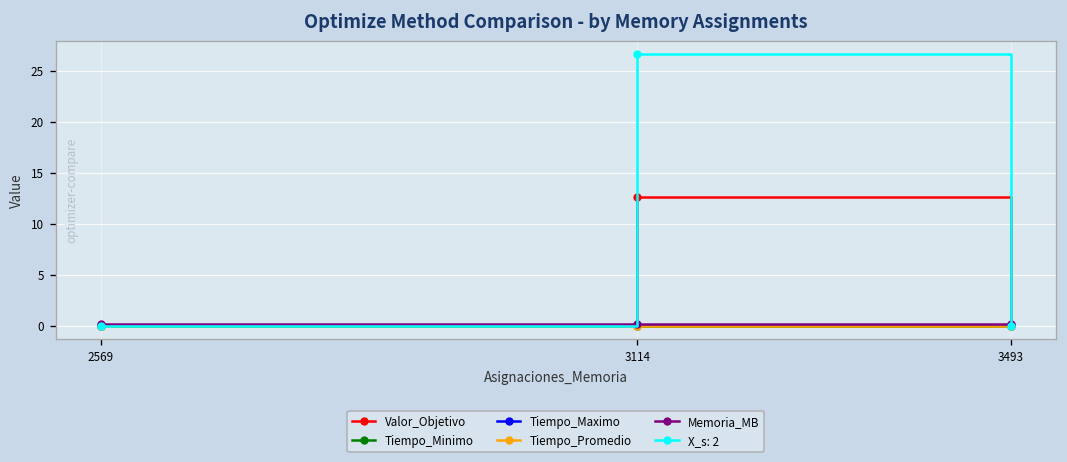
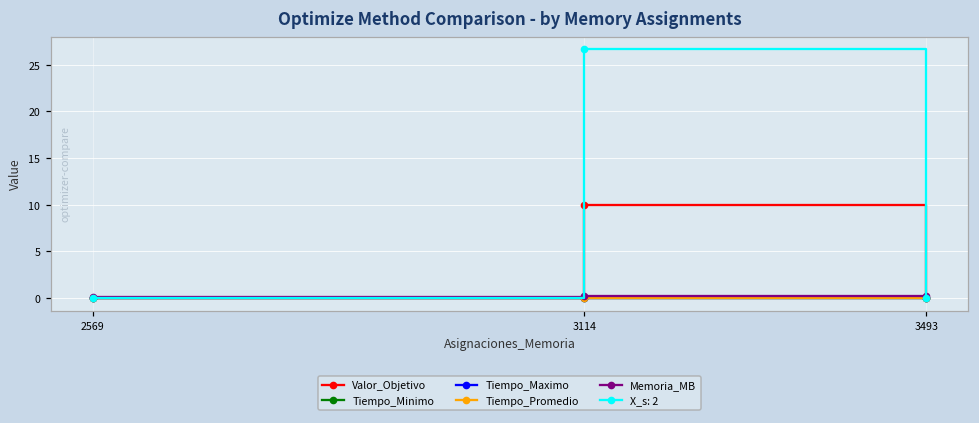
Valor_Objetivo, 3114: 13 -> 10
